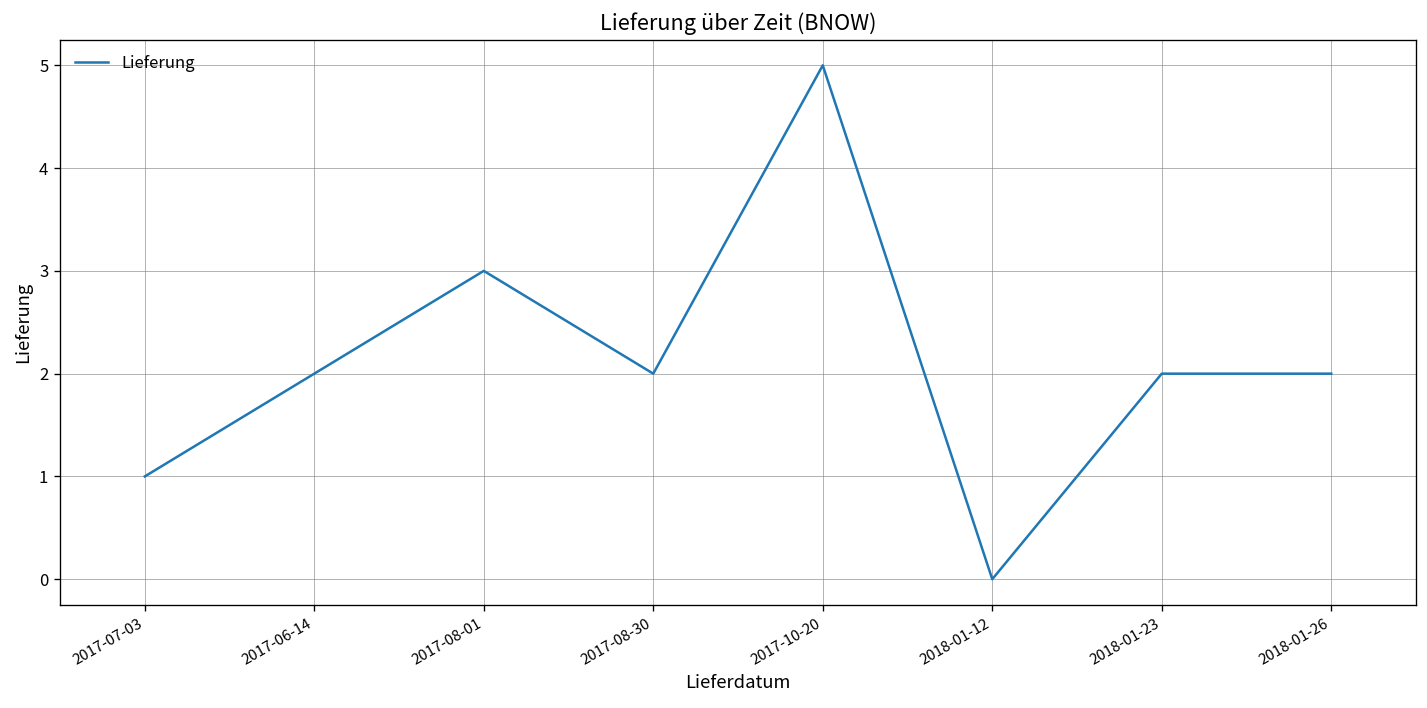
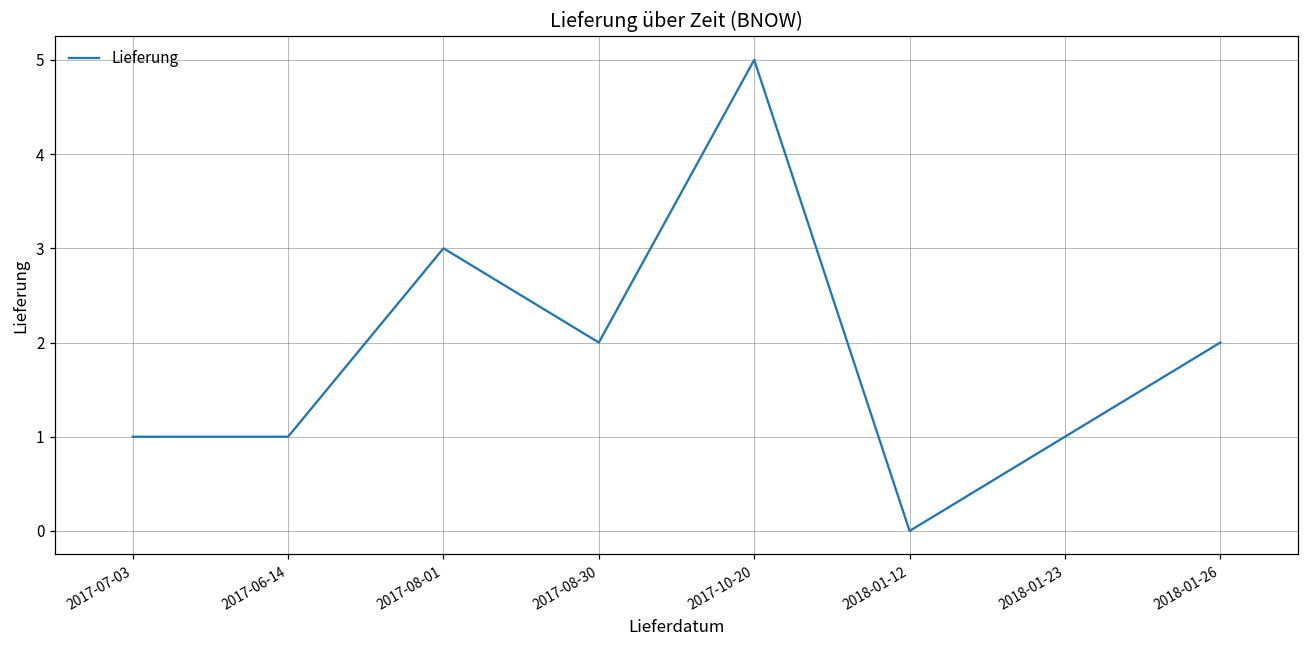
2017-06-14: 2 -> 1
2018-01-23: 2 -> 1
